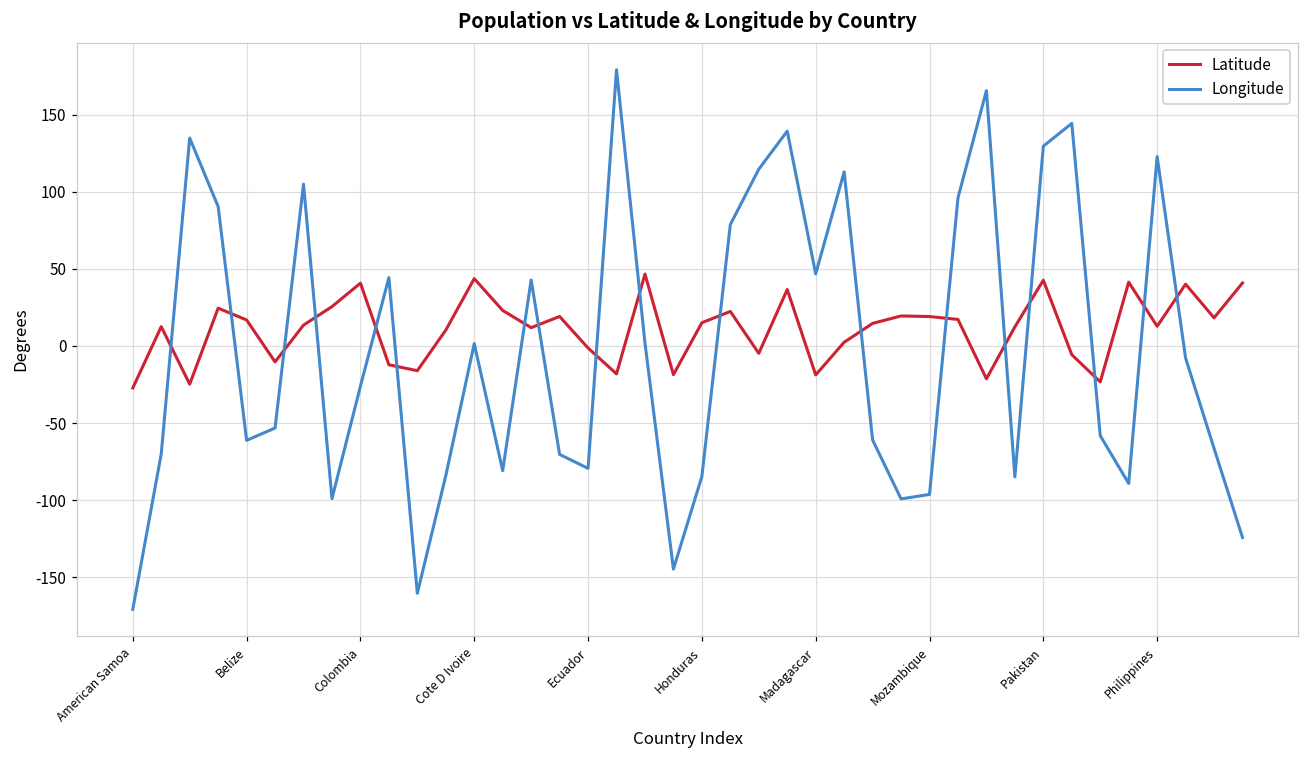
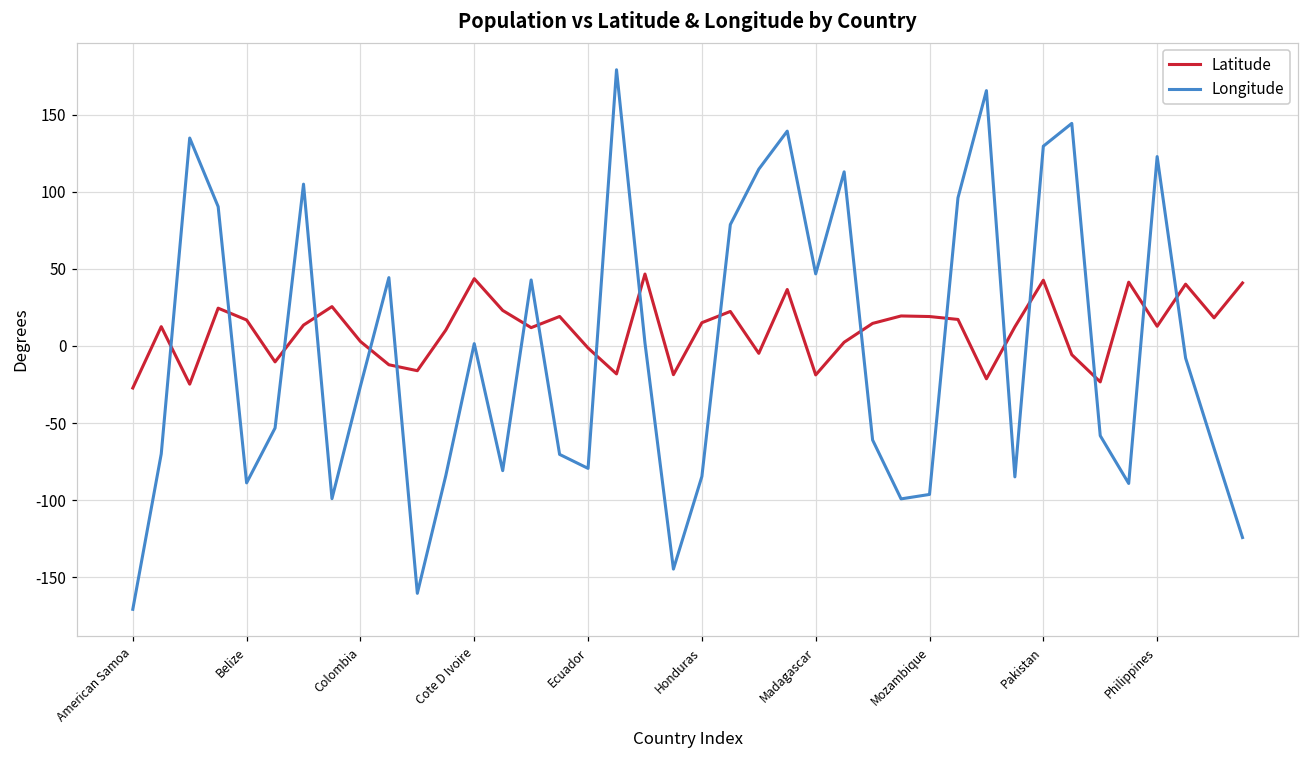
Longitude, Belize: -61 -> -89
Latitude, Colombia: 41 -> 3
